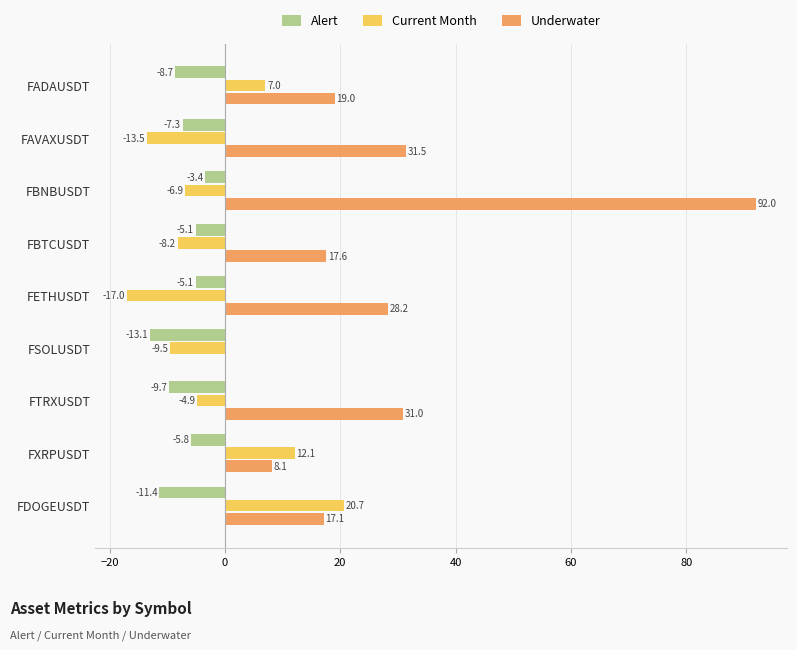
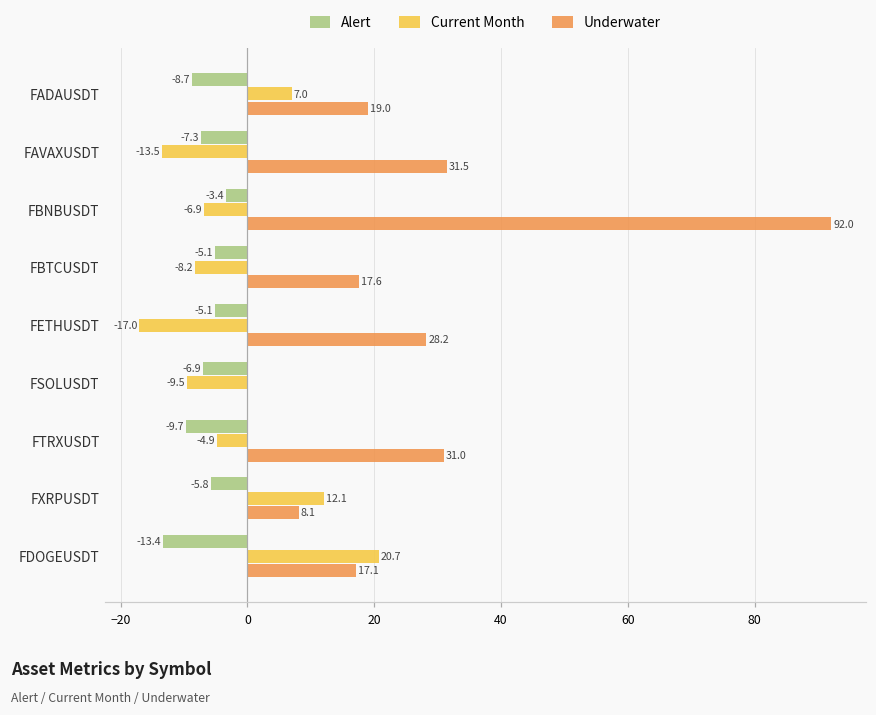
Alert, FSOLUSDT: -13.1 -> -6.9
Alert, FDOGEUSDT: -11.4 -> -13.4
